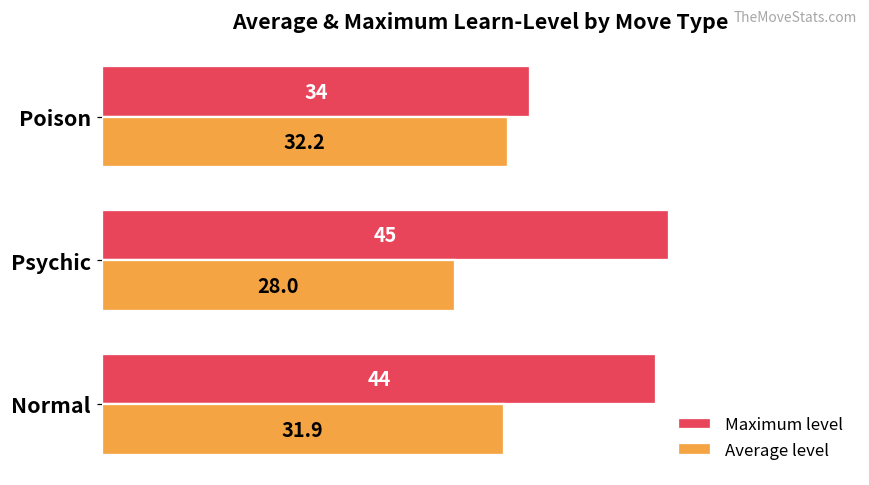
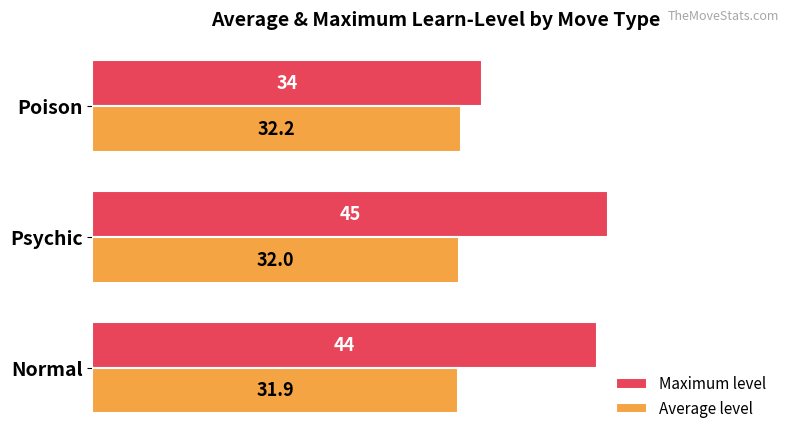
Average level, Psychic: 28.0 -> 32.0
